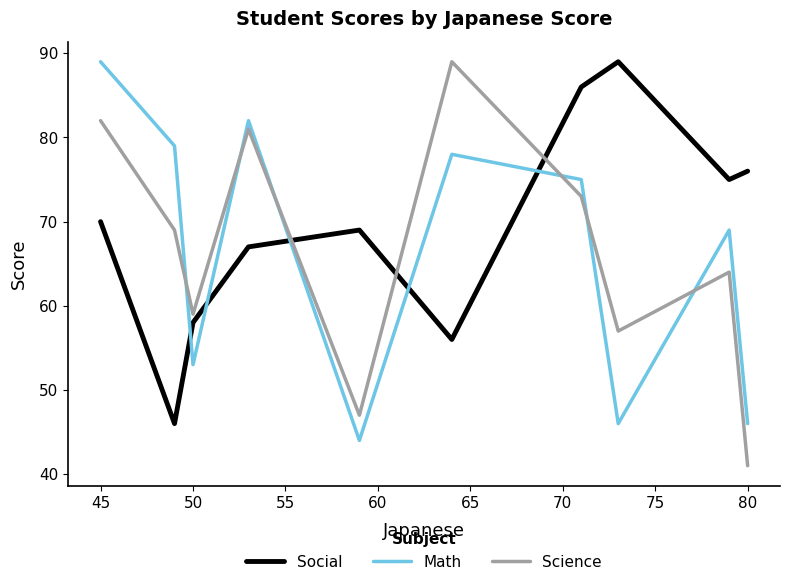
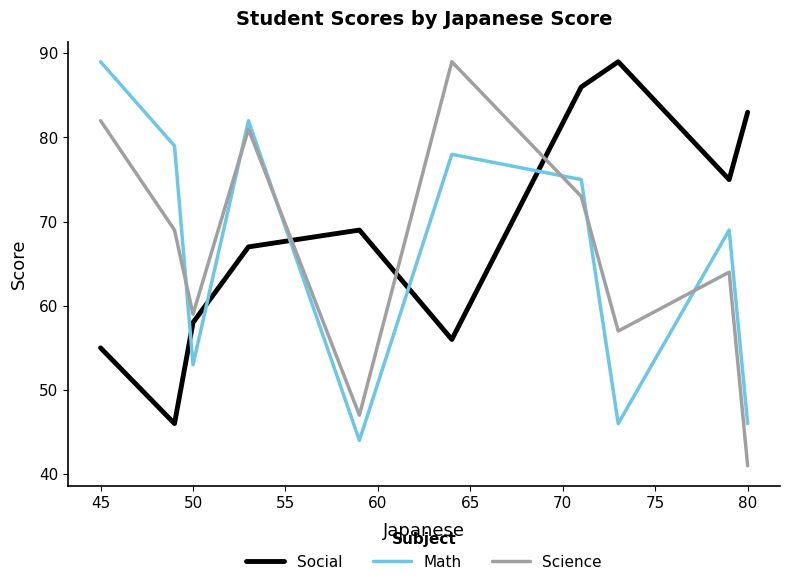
Social, 45: 70 -> 55
Social, 80: 76 -> 83
